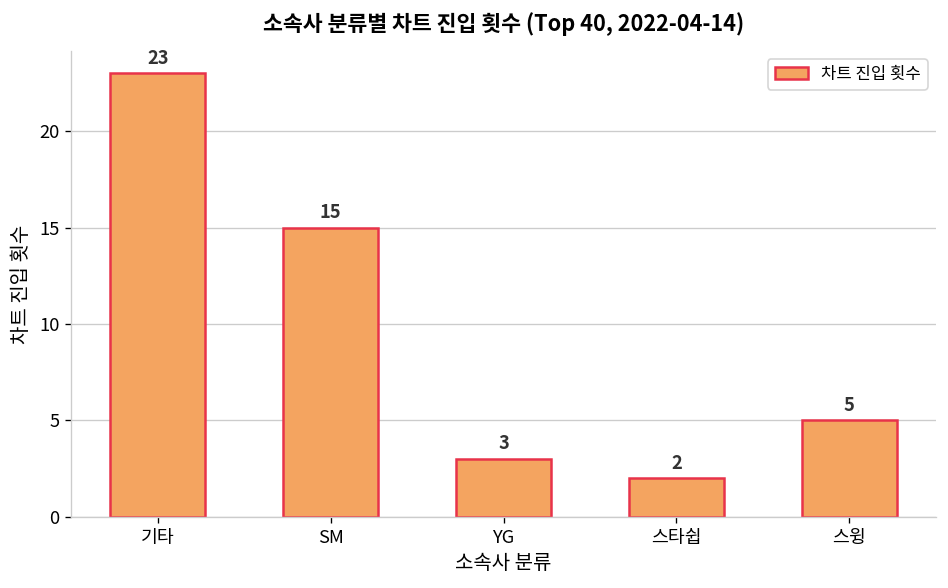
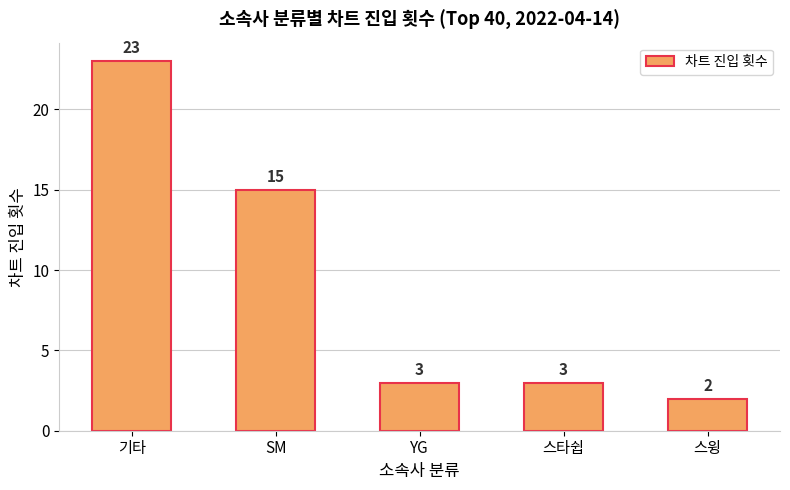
스타쉽: 2 -> 3
스윙: 5 -> 2
